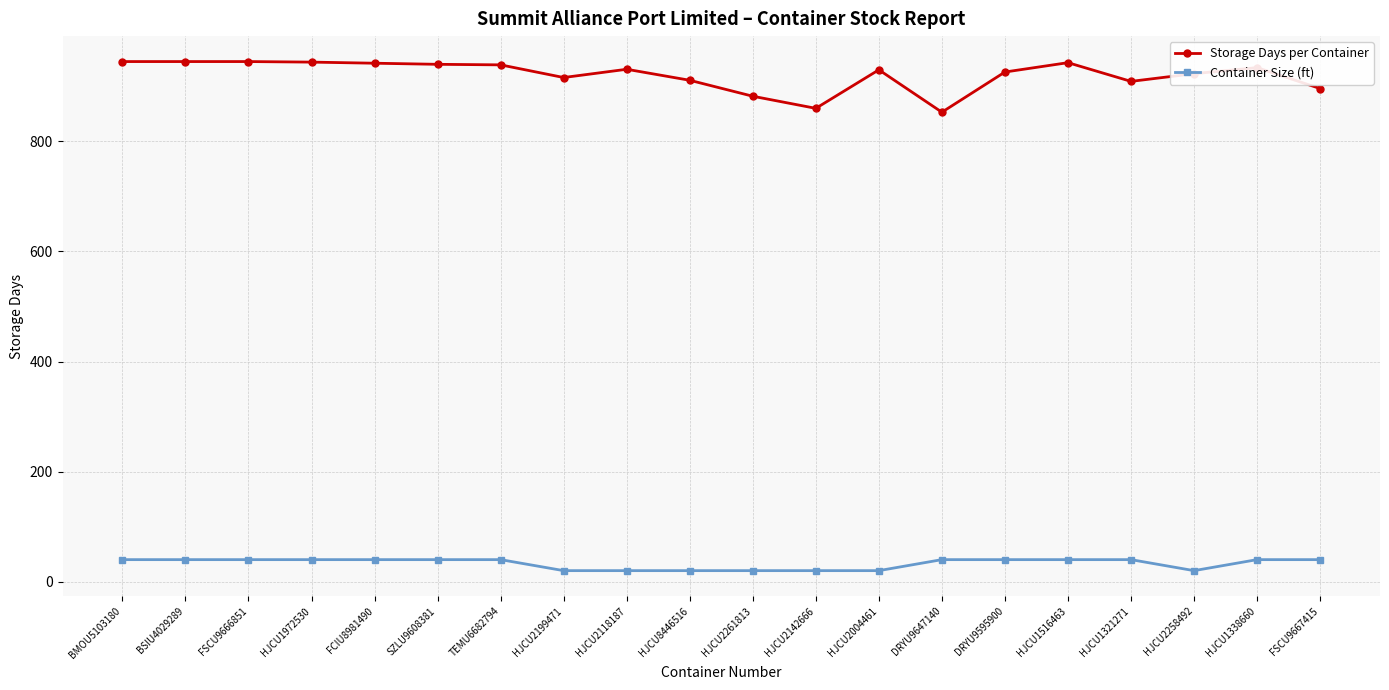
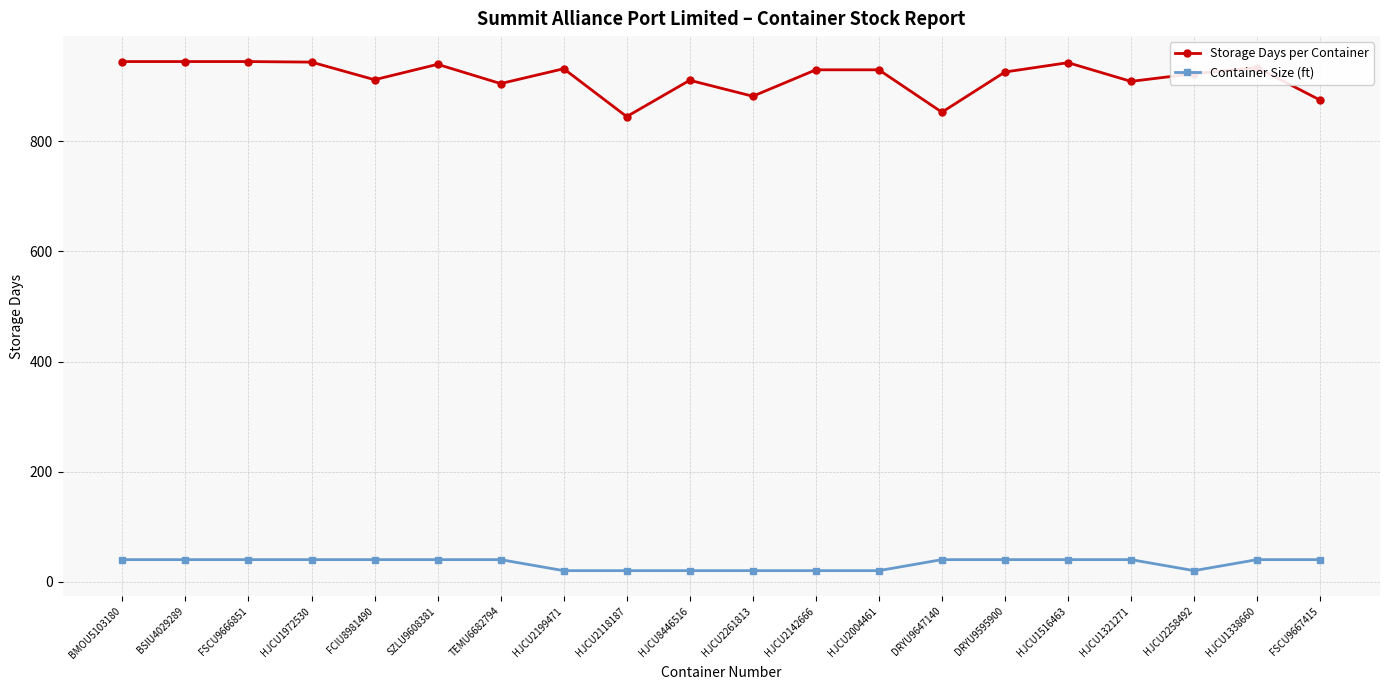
Storage Days per Container, FCIU8981490: 940 -> 910
Storage Days per Container, TEMU6682794: 940 -> 910
Storage Days per Container, HJCU2199471: 920 -> 930
Storage Days per Container, HJCU2118187: 930 -> 850
Storage Days per Container, HJCU2142666: 860 -> 930
Storage Days per Container, FSCU9667415: 900 -> 880
